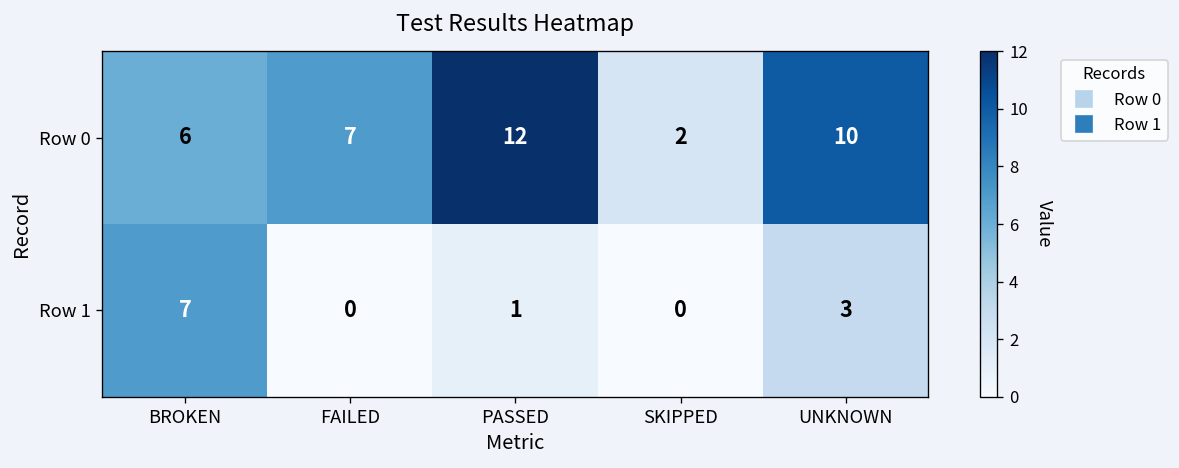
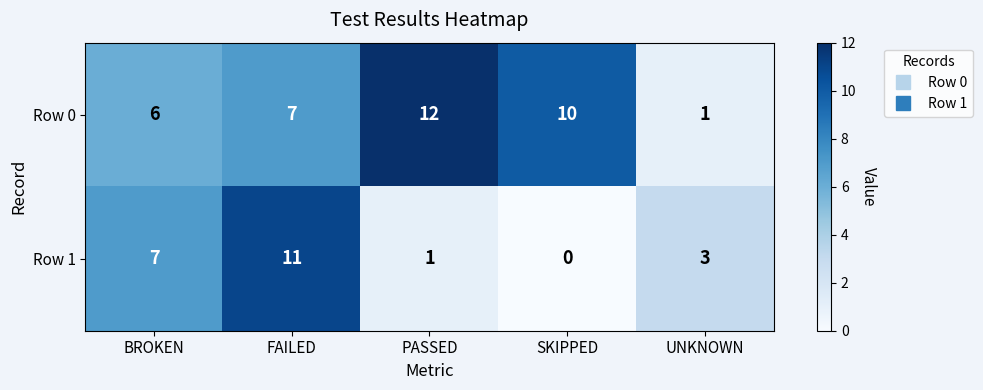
Row 0, SKIPPED: 2 -> 10
Row 0, UNKNOWN: 10 -> 1
Row 1, FAILED: 0 -> 11
